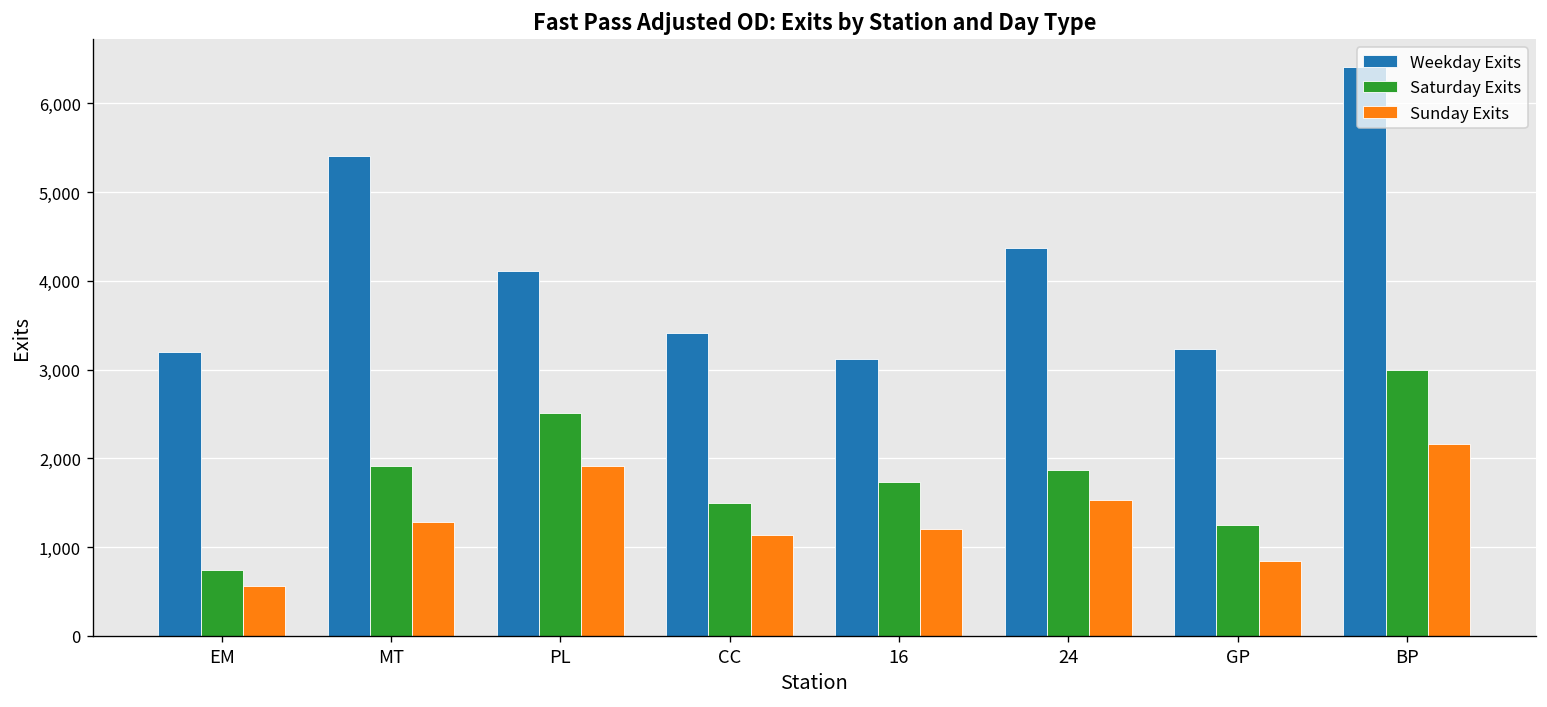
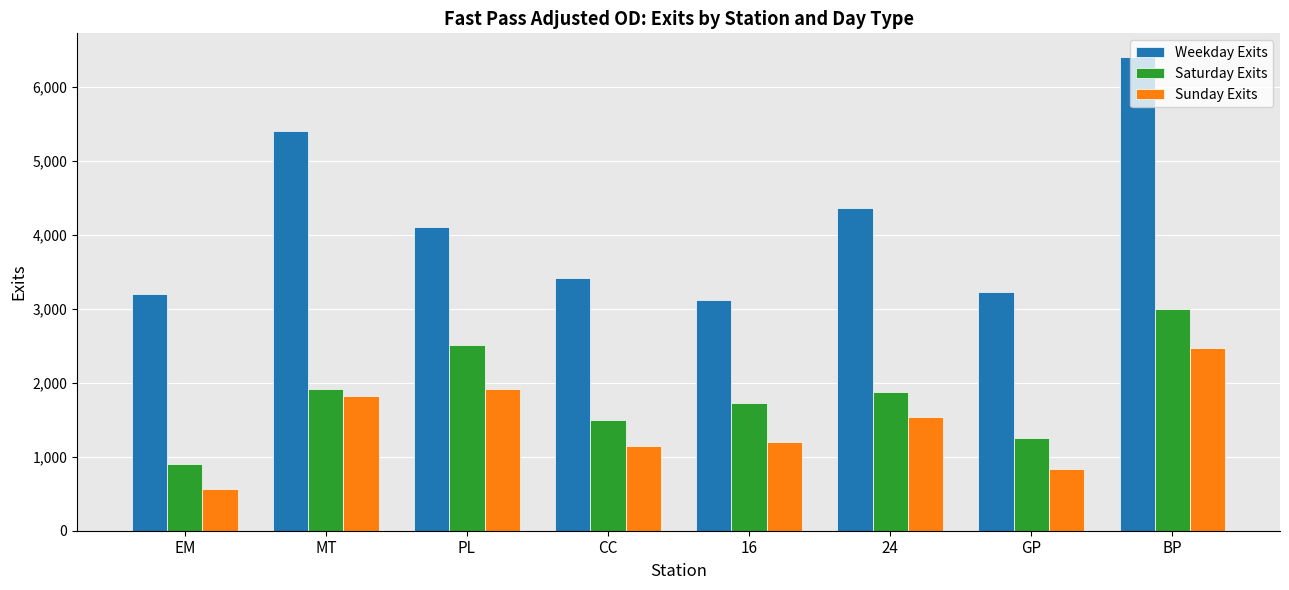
Saturday Exits, EM: 700 -> 900
Sunday Exits, MT: 1,300 -> 1,800
Sunday Exits, BP: 2,200 -> 2,500
